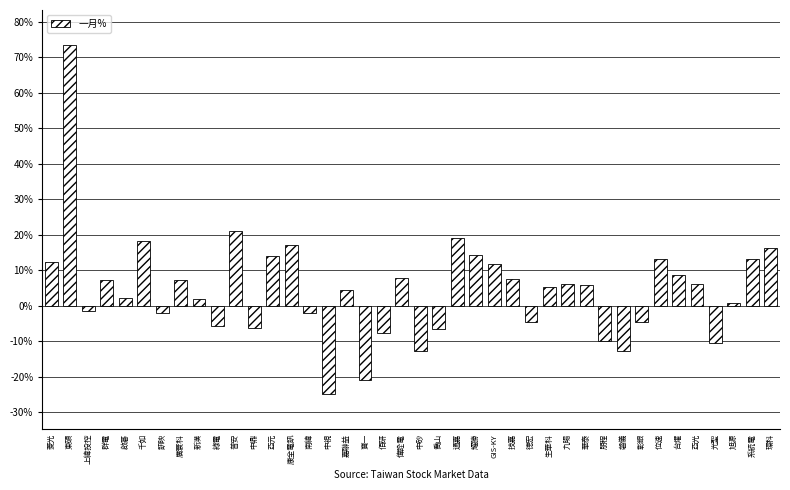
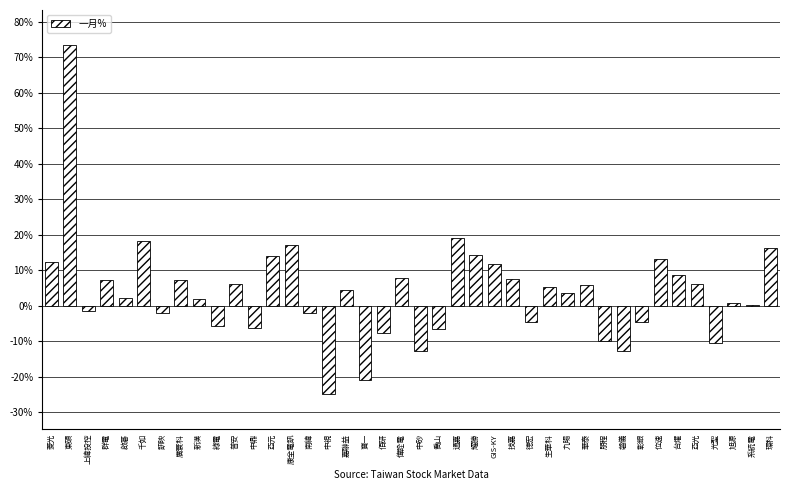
普安: 21% -> 6%
九暘: 6% -> 4%
系統電: 13% -> 0%
